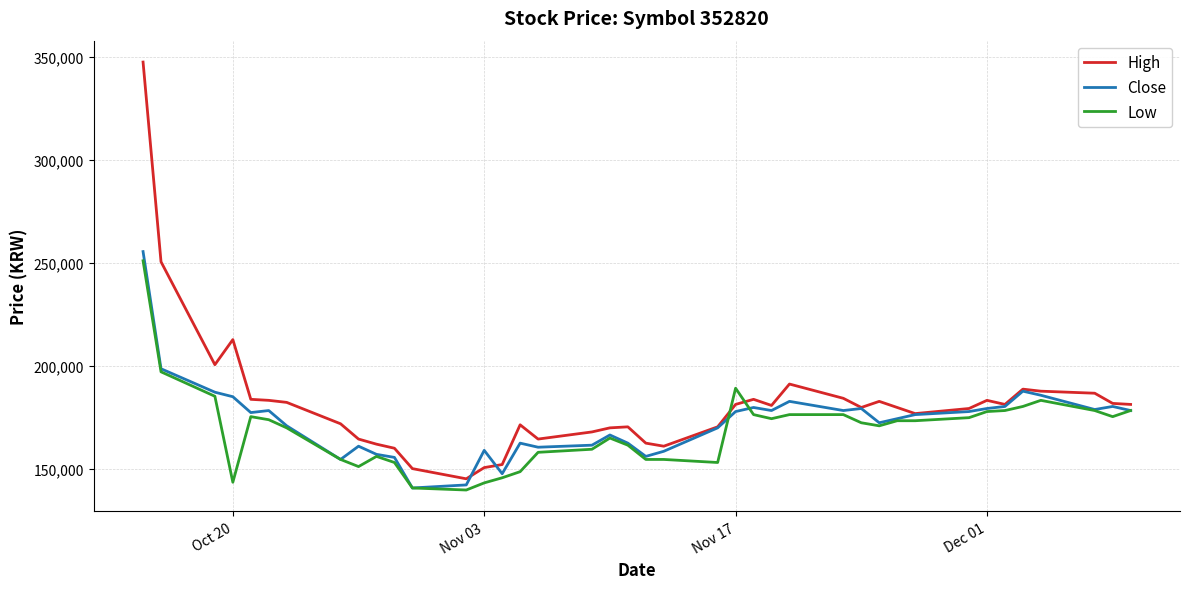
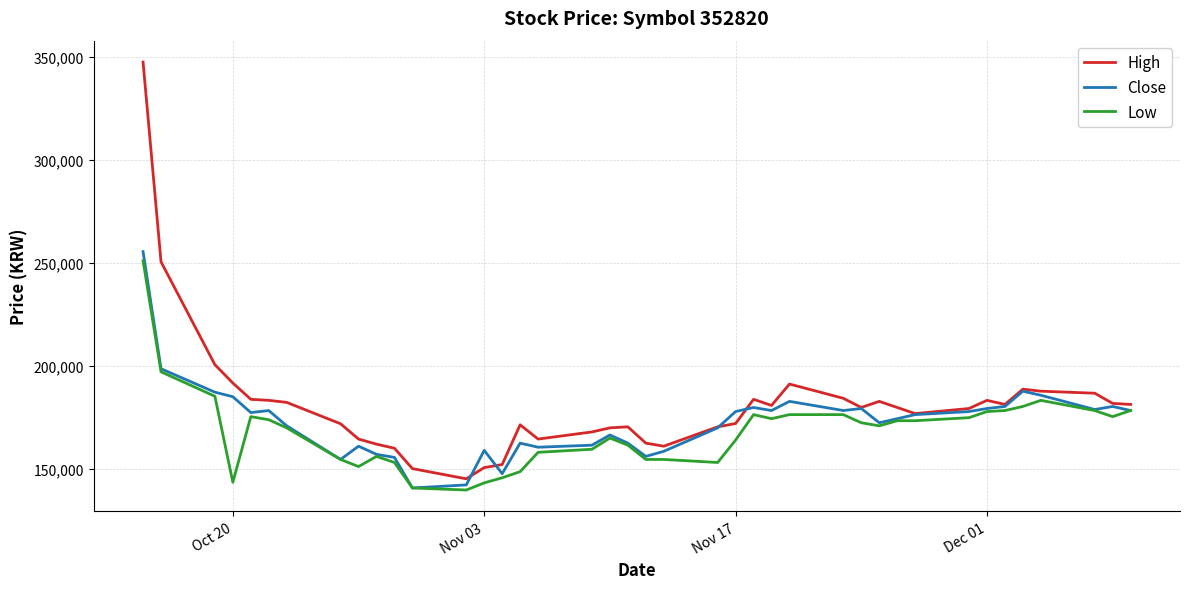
High, Oct 20: 213,000 -> 192,000
High, Nov 17: 181,000 -> 172,000
Low, Nov 17: 189,000 -> 164,000
